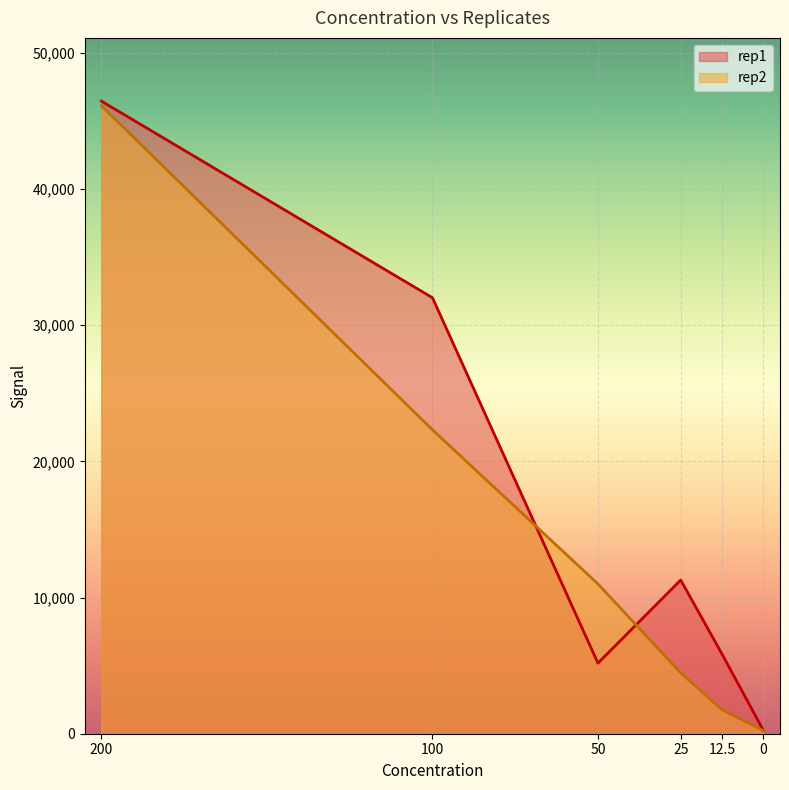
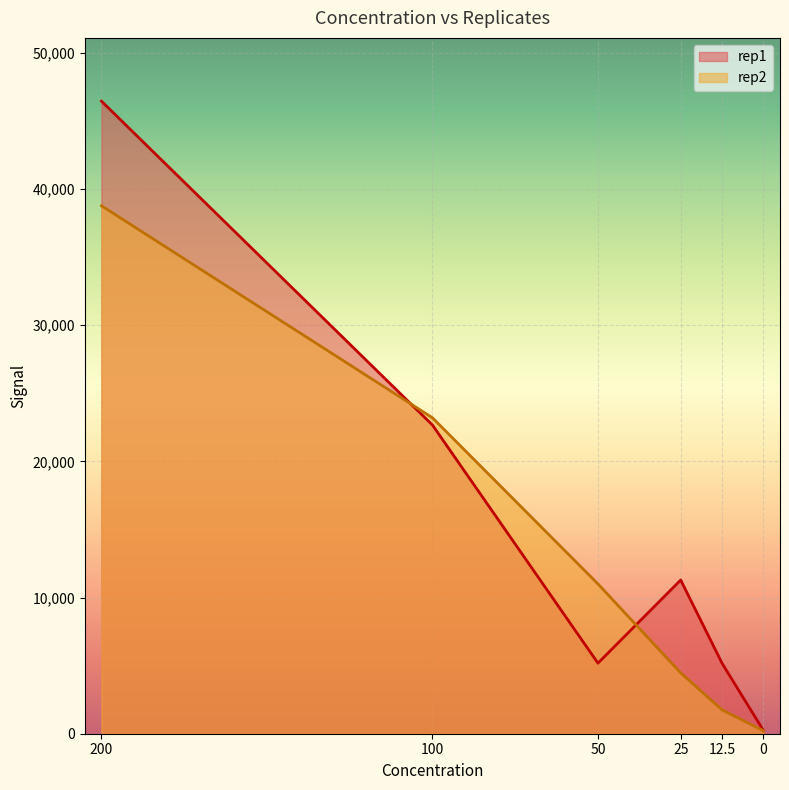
rep2, 200: 46,100 -> 38,800
rep1, 100: 32,000 -> 22,700
rep2, 100: 22,300 -> 23,200
rep1, 12.5: 5,800 -> 5,200
